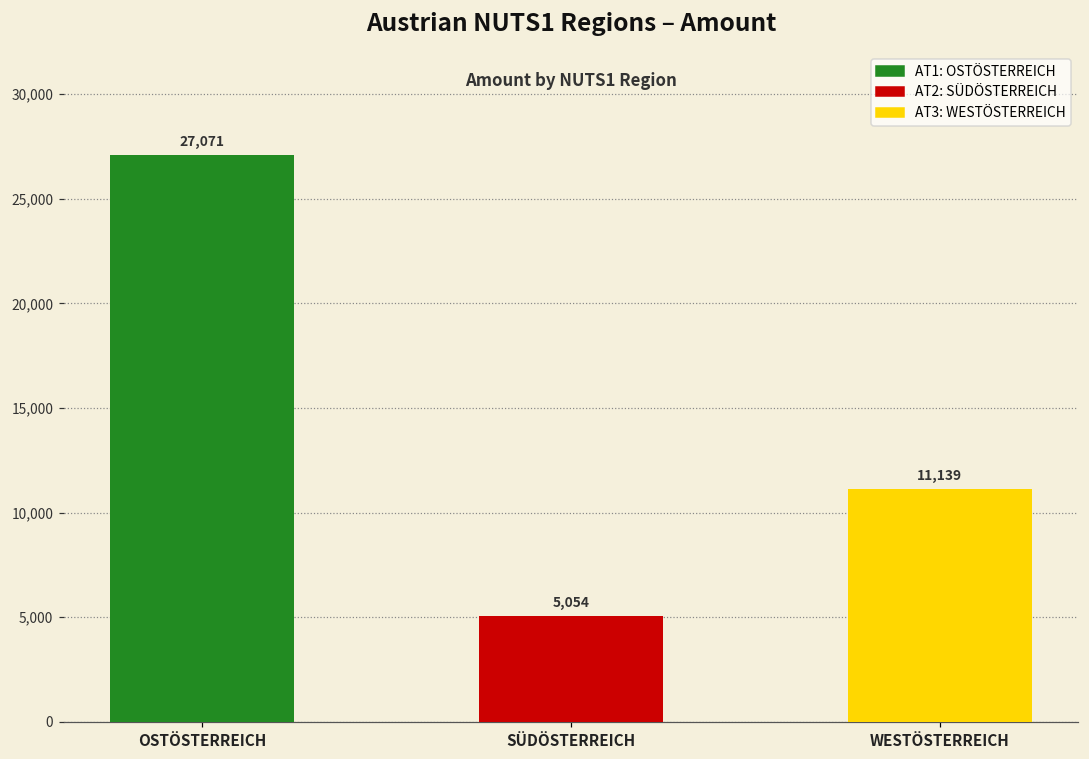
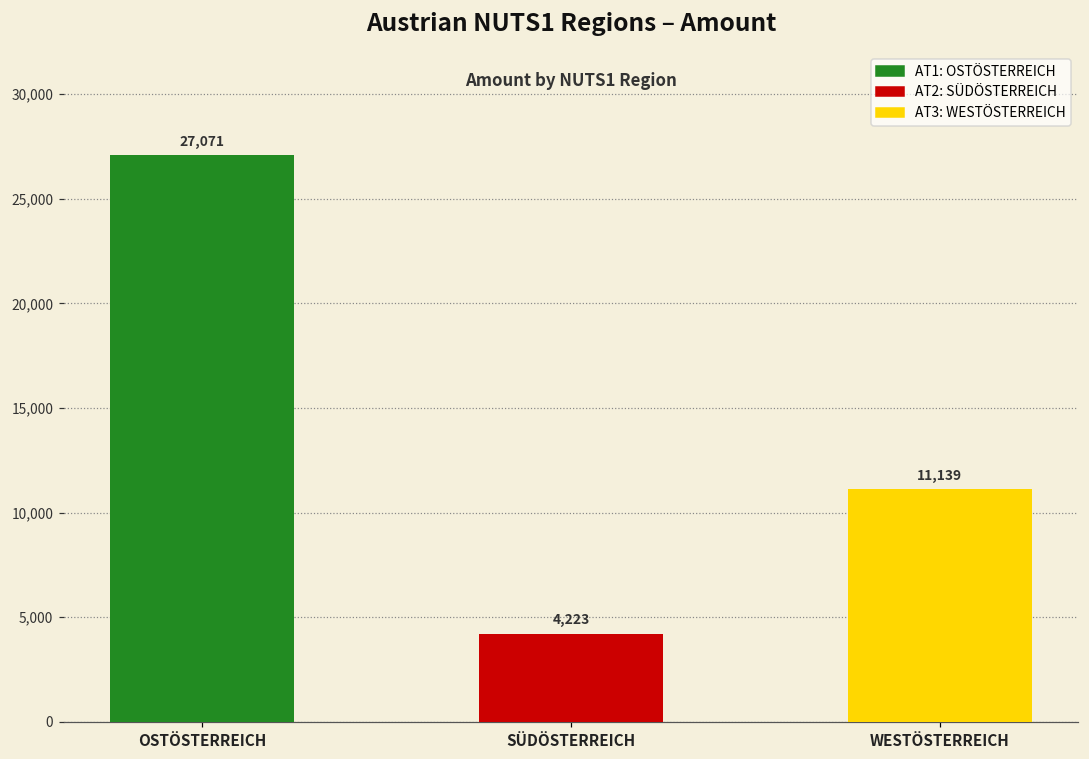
SÜDÖSTERREICH: 5,054 -> 4,223
